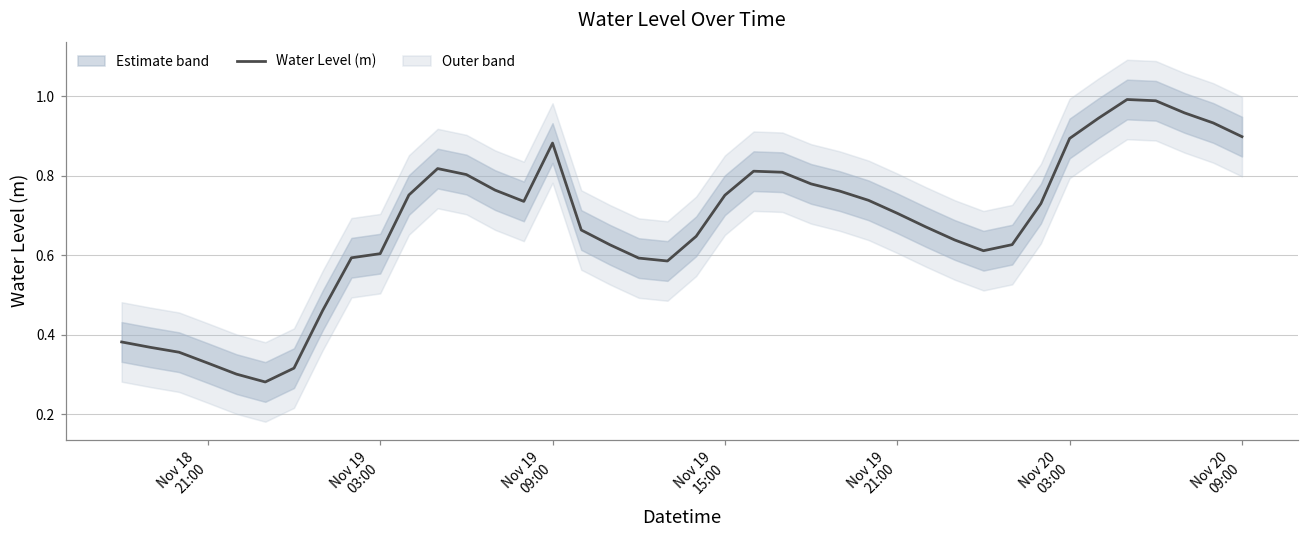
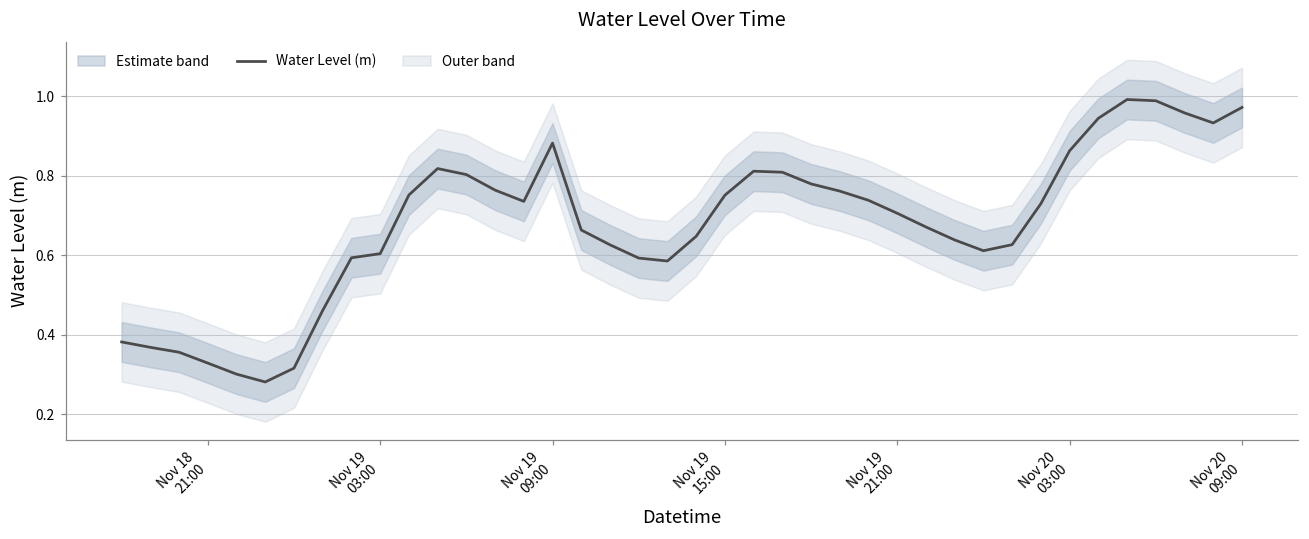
Water Level (m), Nov 20 03:00: 0.89 -> 0.86
Water Level (m), Nov 20 09:00: 0.90 -> 0.97
